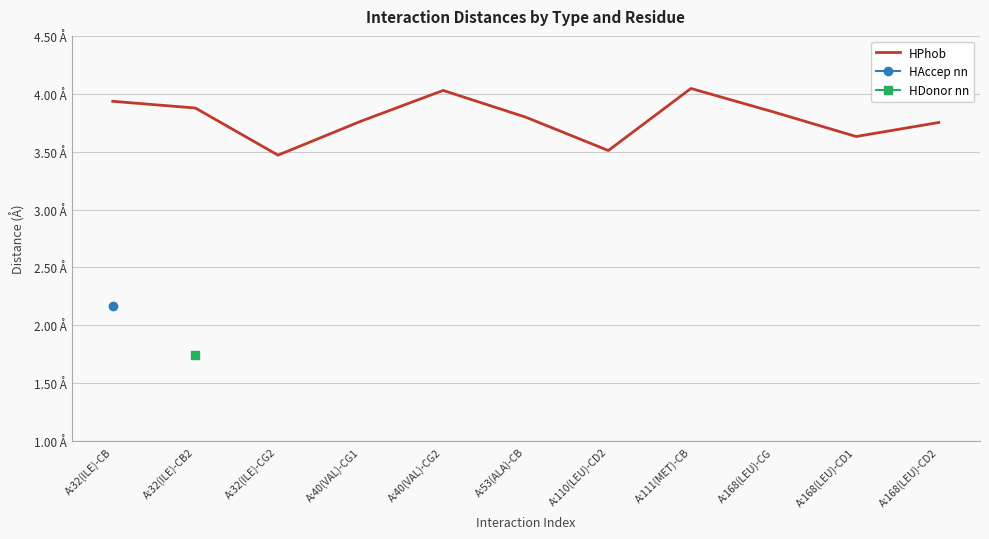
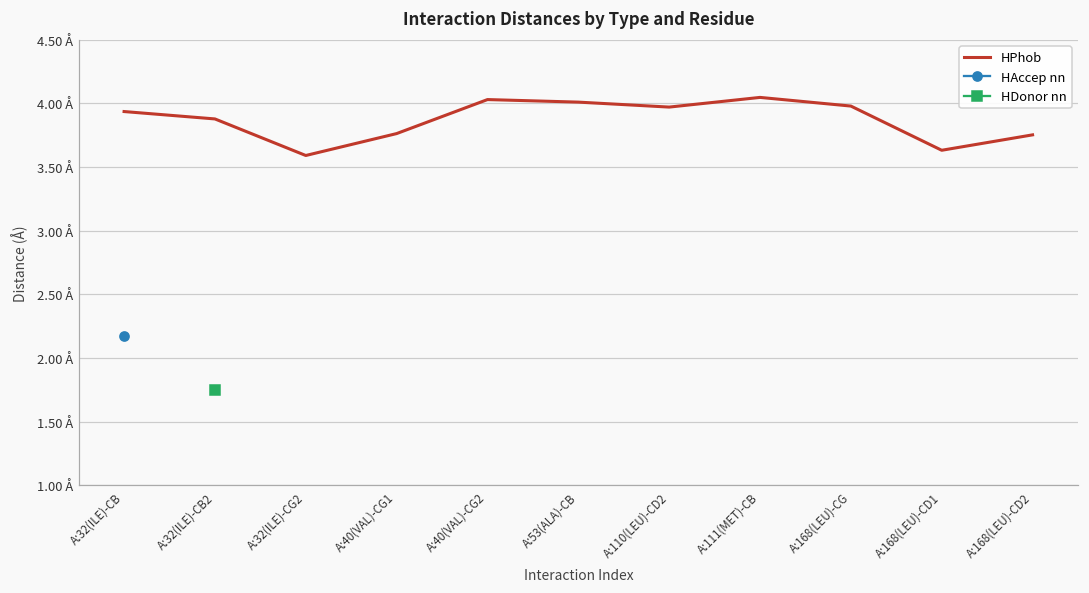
HPhob, A:32(ILE)-CG2: 3.47 Å -> 3.59 Å
HPhob, A:53(ALA)-CB: 3.80 Å -> 4.01 Å
HPhob, A:110(LEU)-CD2: 3.51 Å -> 3.97 Å
HPhob, A:168(LEU)-CG: 3.84 Å -> 3.98 Å
